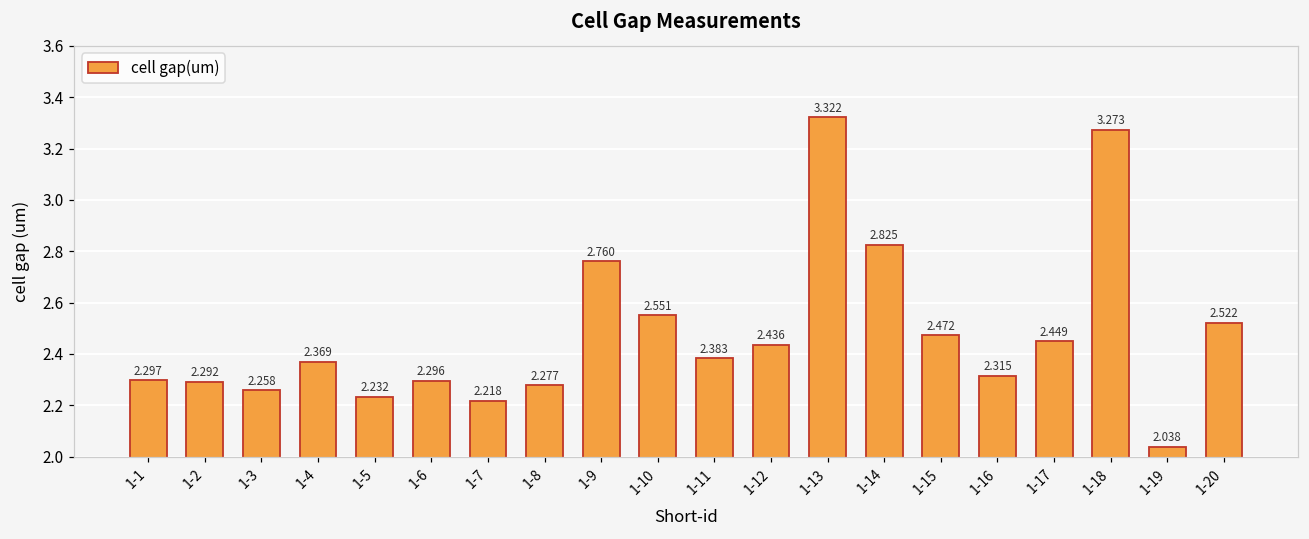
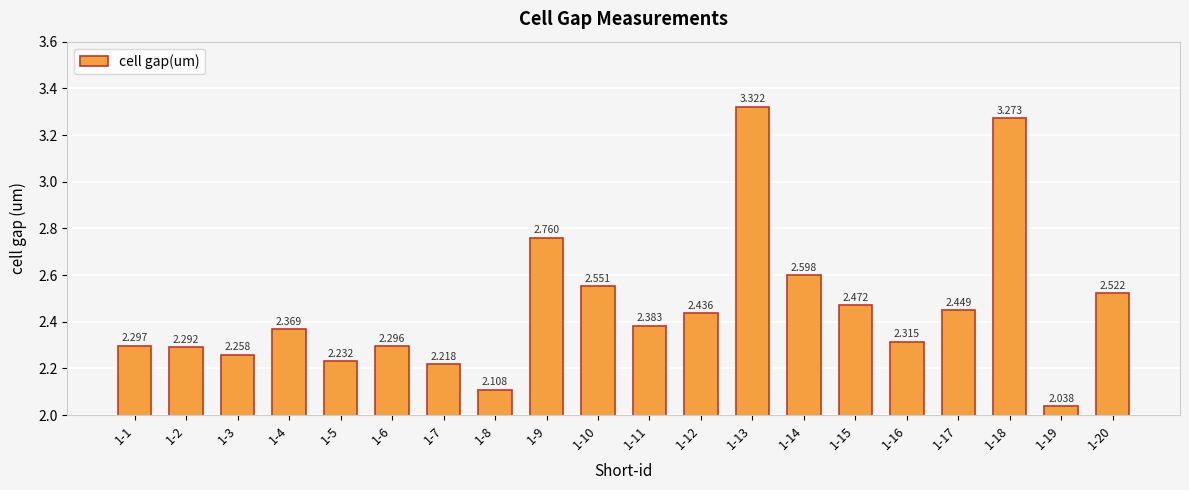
1-8: 2.277 -> 2.108
1-14: 2.825 -> 2.598
